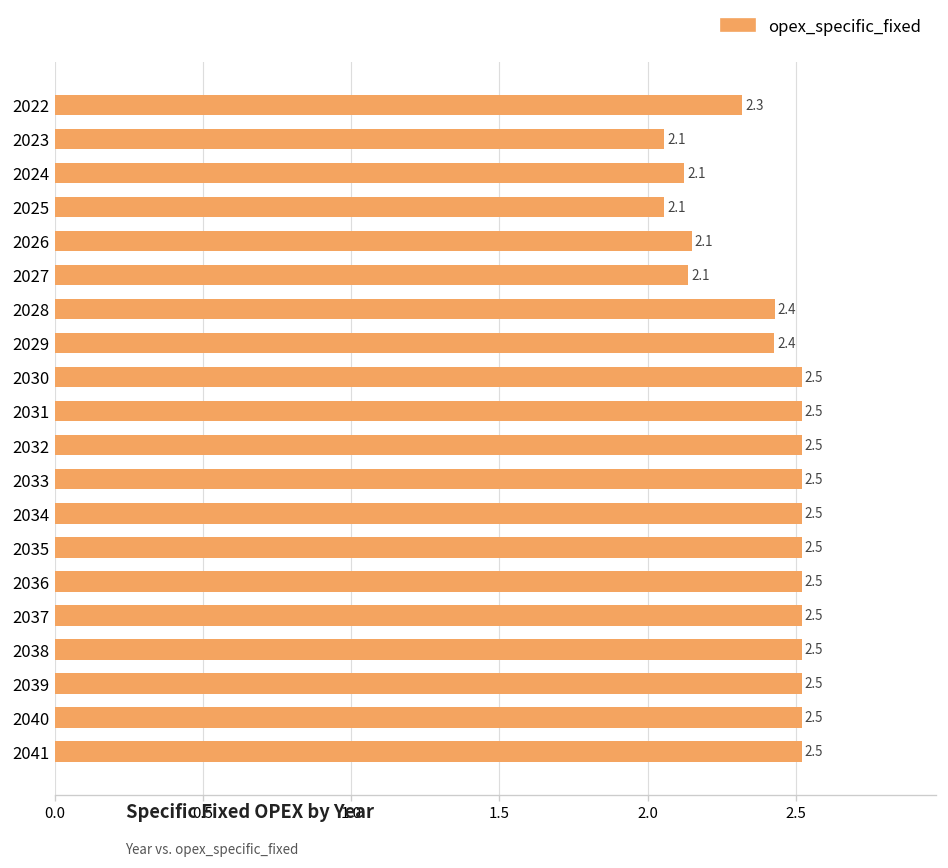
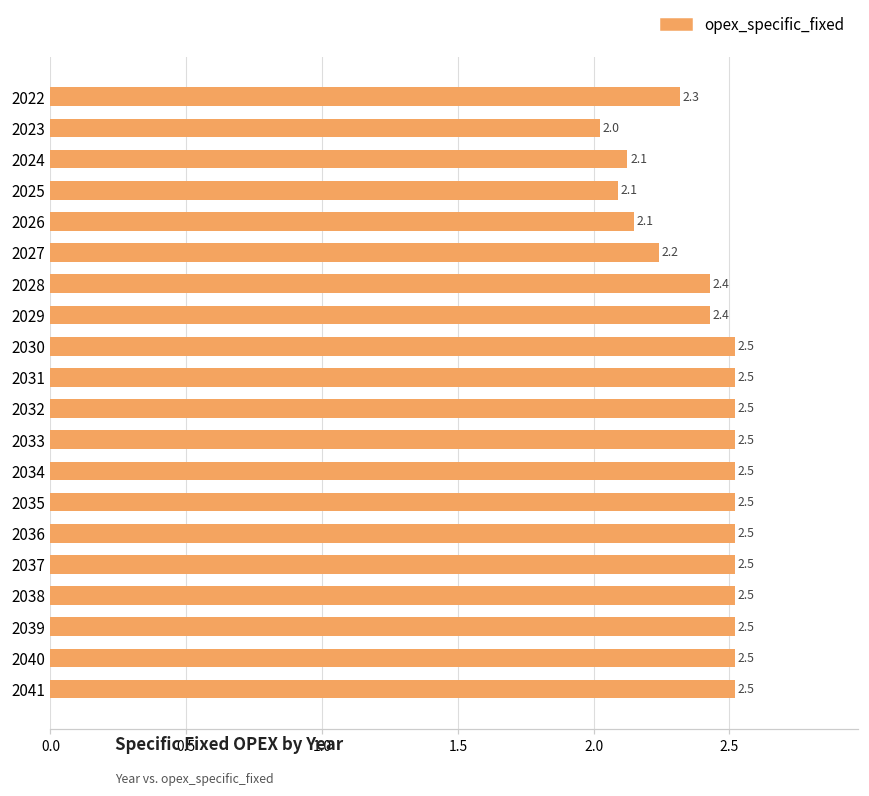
2023: 2.1 -> 2.0
2025: 2.06 -> 2.09
2027: 2.1 -> 2.2
